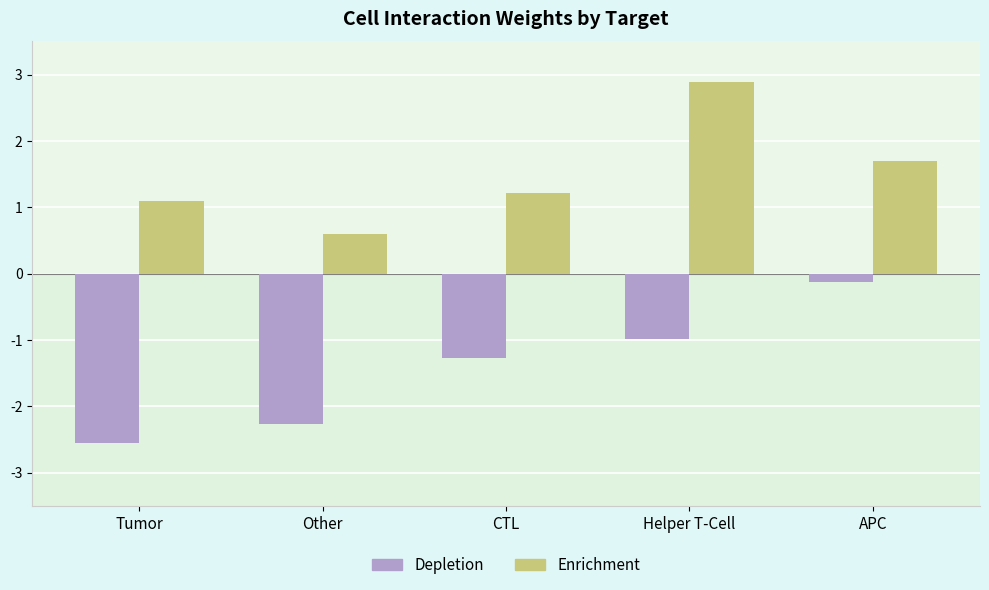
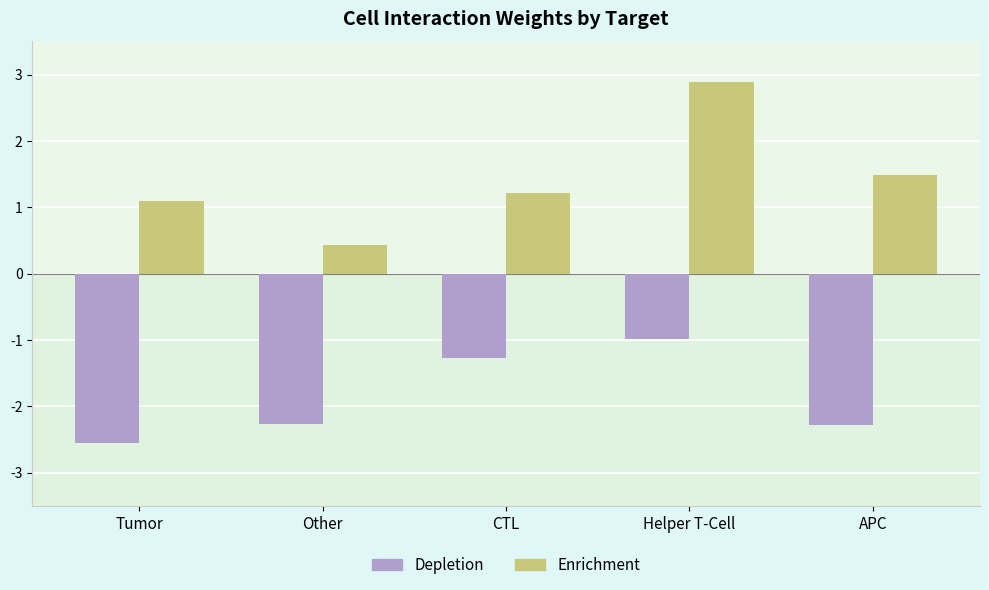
Enrichment, Other: 0.6 -> 0.4
Depletion, APC: -0.1 -> -2.3
Enrichment, APC: 1.7 -> 1.5
